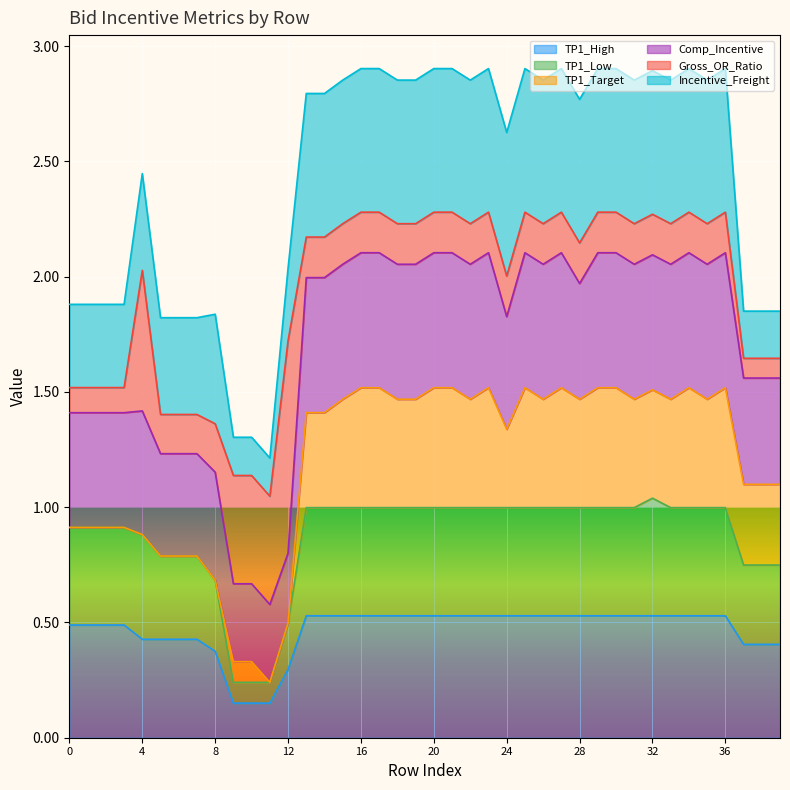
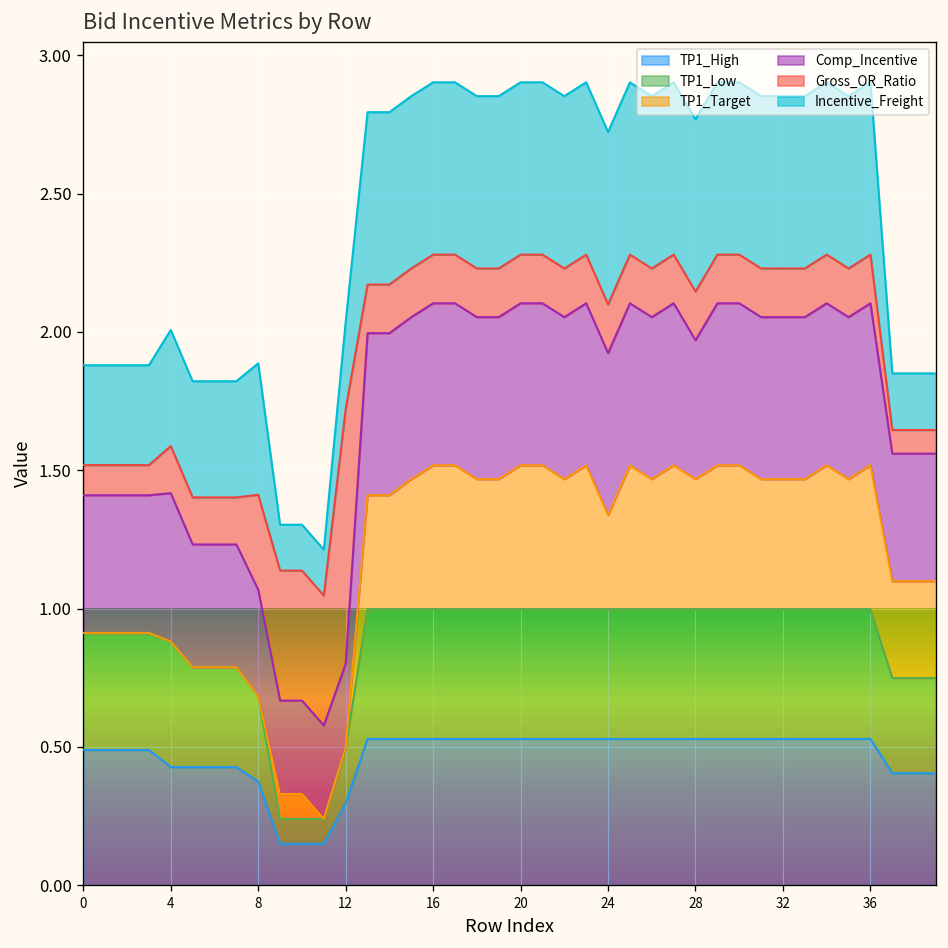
Gross_OR_Ratio, 4: 0.61 -> 0.17
Comp_Incentive, 8: 0.47 -> 0.39
Gross_OR_Ratio, 8: 0.21 -> 0.34
Comp_Incentive, 24: 0.49 -> 0.59
TP1_Low, 32: 0.51 -> 0.47
